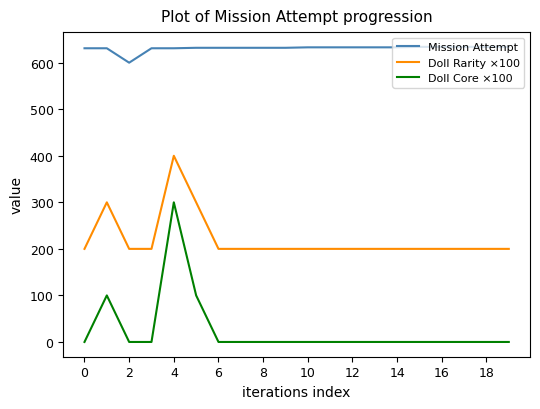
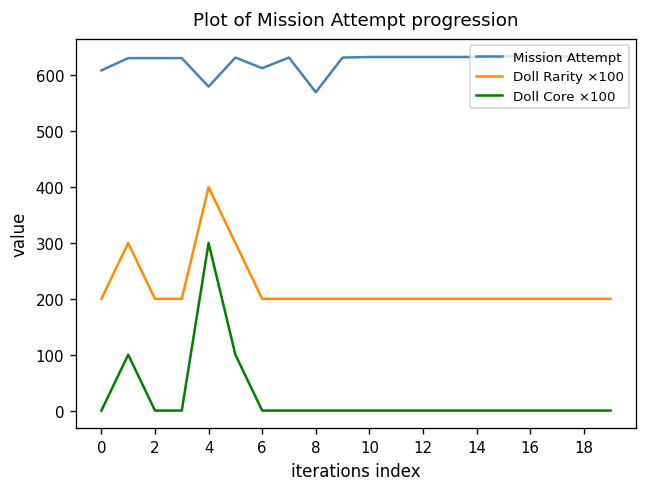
Mission Attempt, 0: 630 -> 610
Mission Attempt, 2: 600 -> 630
Mission Attempt, 4: 630 -> 580
Mission Attempt, 6: 630 -> 610
Mission Attempt, 8: 630 -> 570
